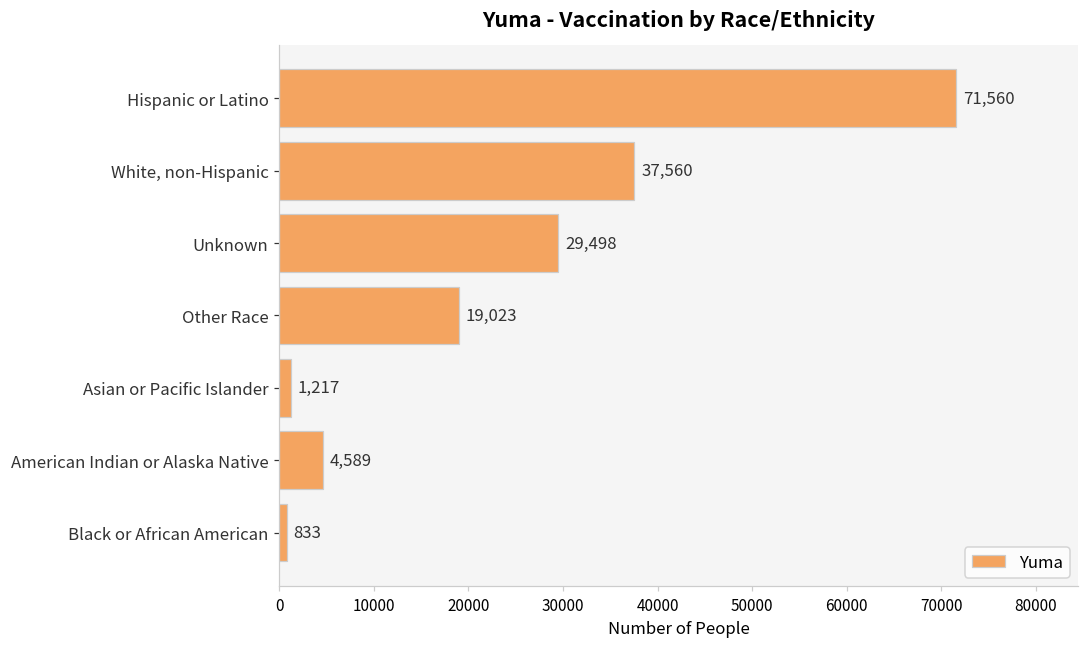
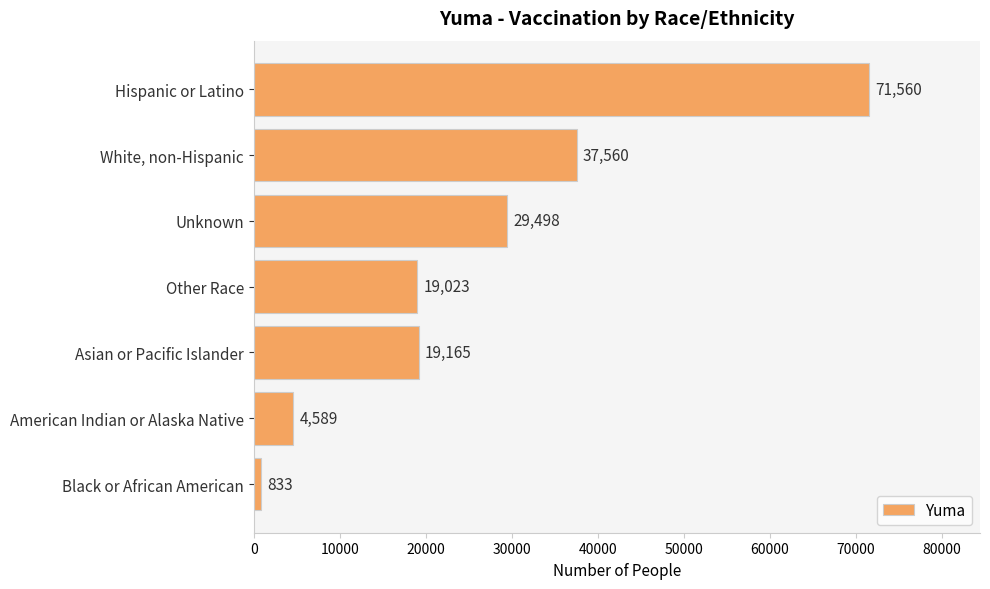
Asian or Pacific Islander: 1,217 -> 19,165
